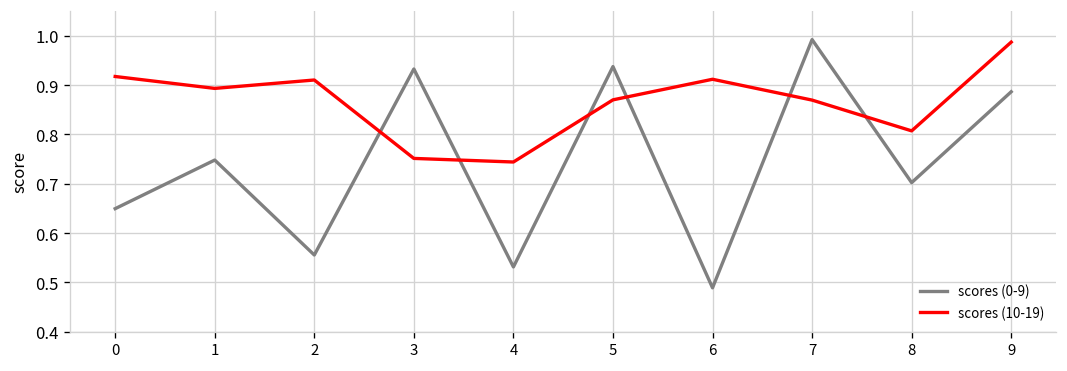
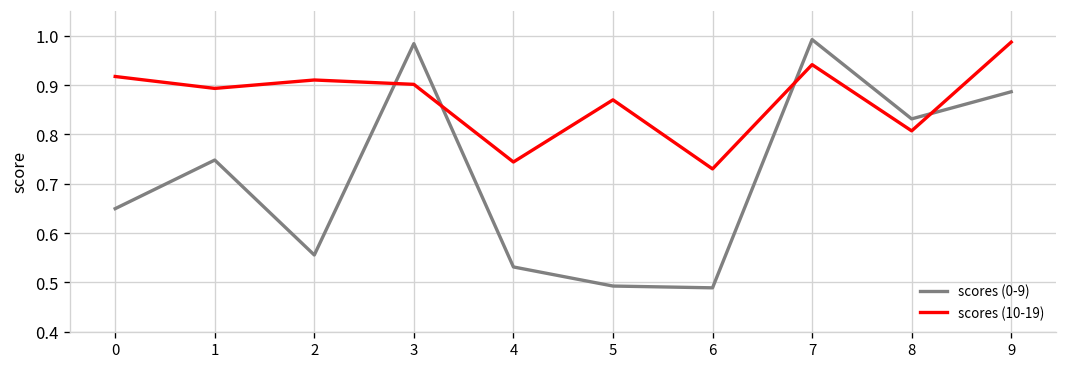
scores (0-9), 3: 0.93 -> 0.98
scores (10-19), 3: 0.75 -> 0.90
scores (0-9), 5: 0.94 -> 0.49
scores (10-19), 6: 0.91 -> 0.73
scores (10-19), 7: 0.87 -> 0.94
scores (0-9), 8: 0.70 -> 0.83
